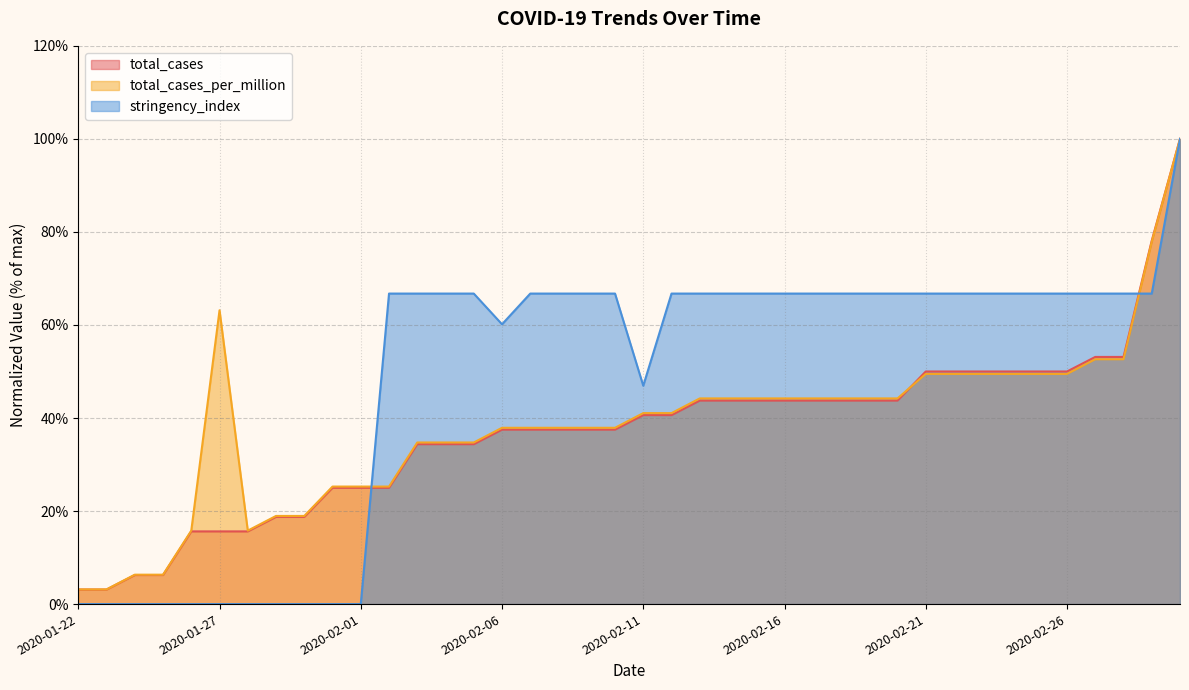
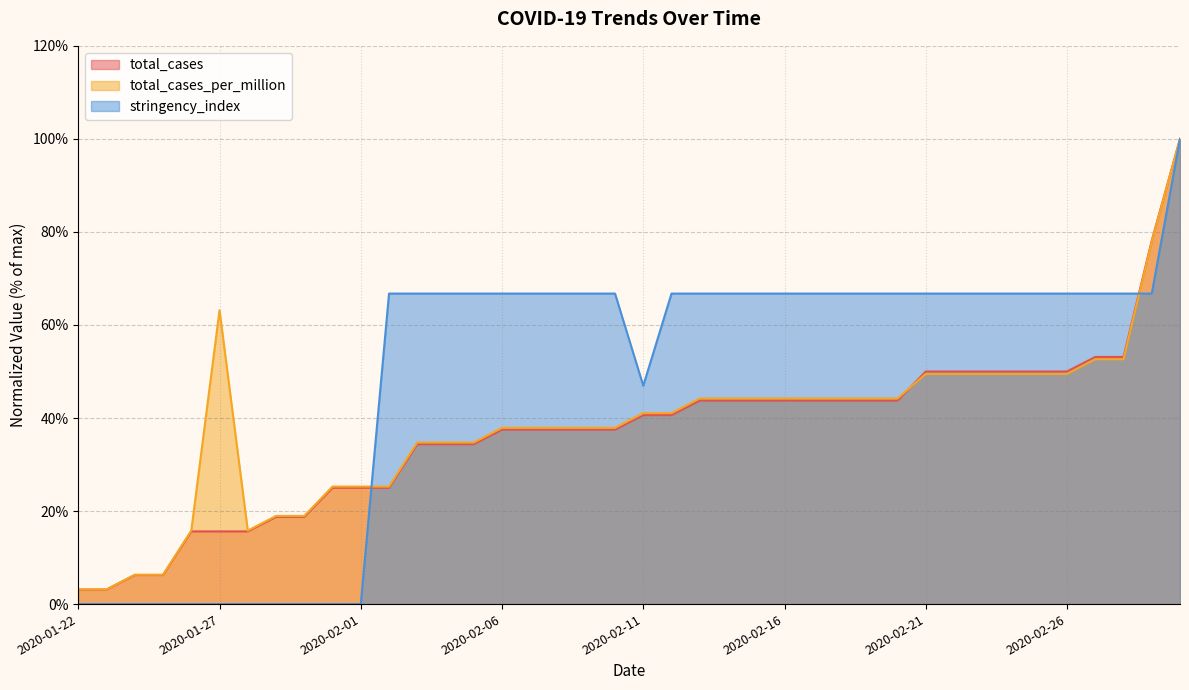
stringency_index, 2020-02-06: 60% -> 67%
